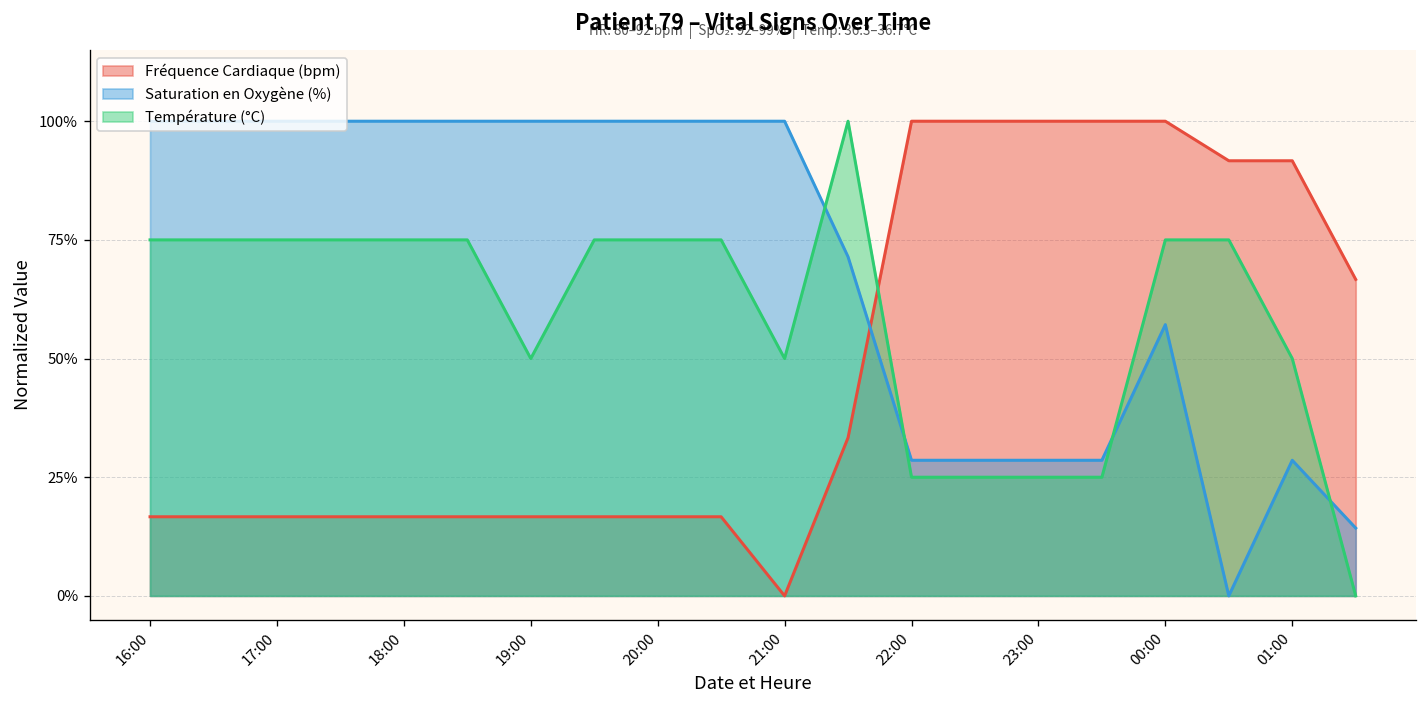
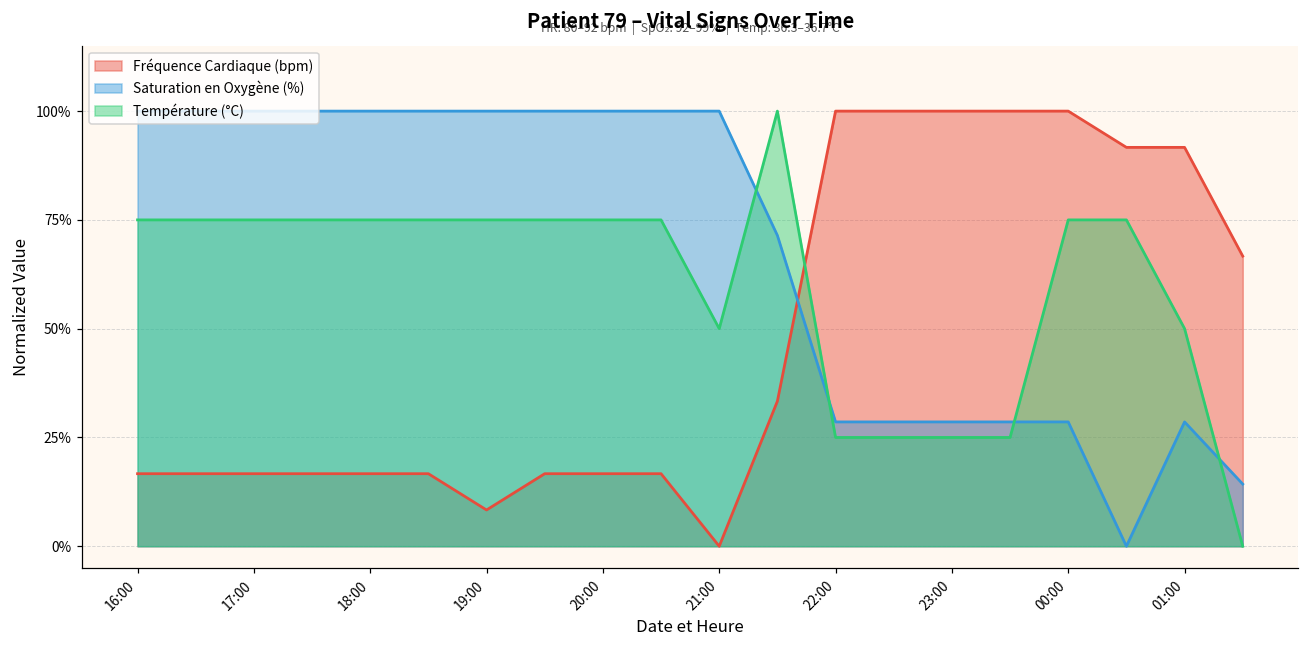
Fréquence Cardiaque (bpm), 19:00: 17% -> 8%
Température (°C), 19:00: 50% -> 75%
Saturation en Oxygène (%), 00:00: 57% -> 29%
